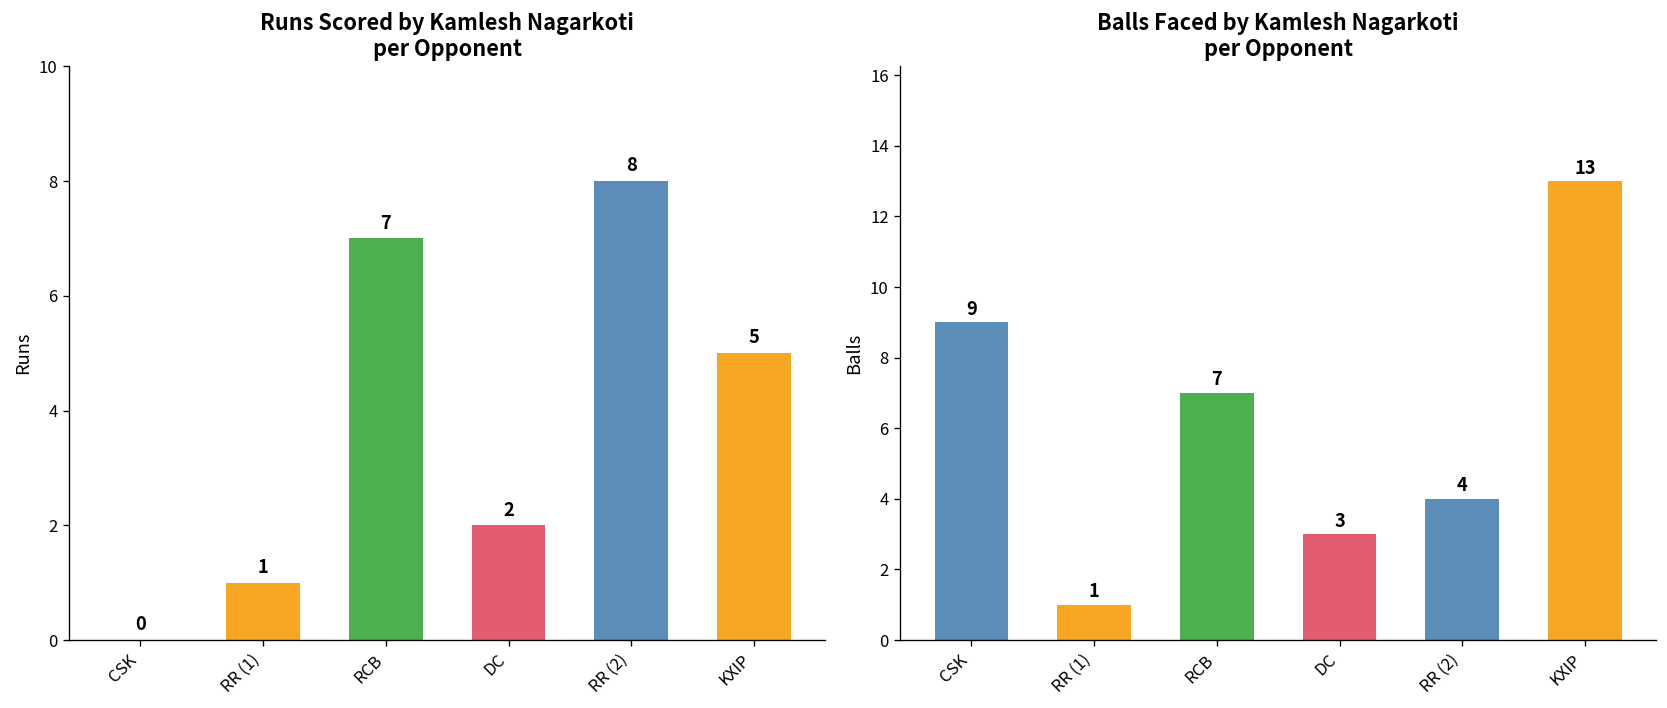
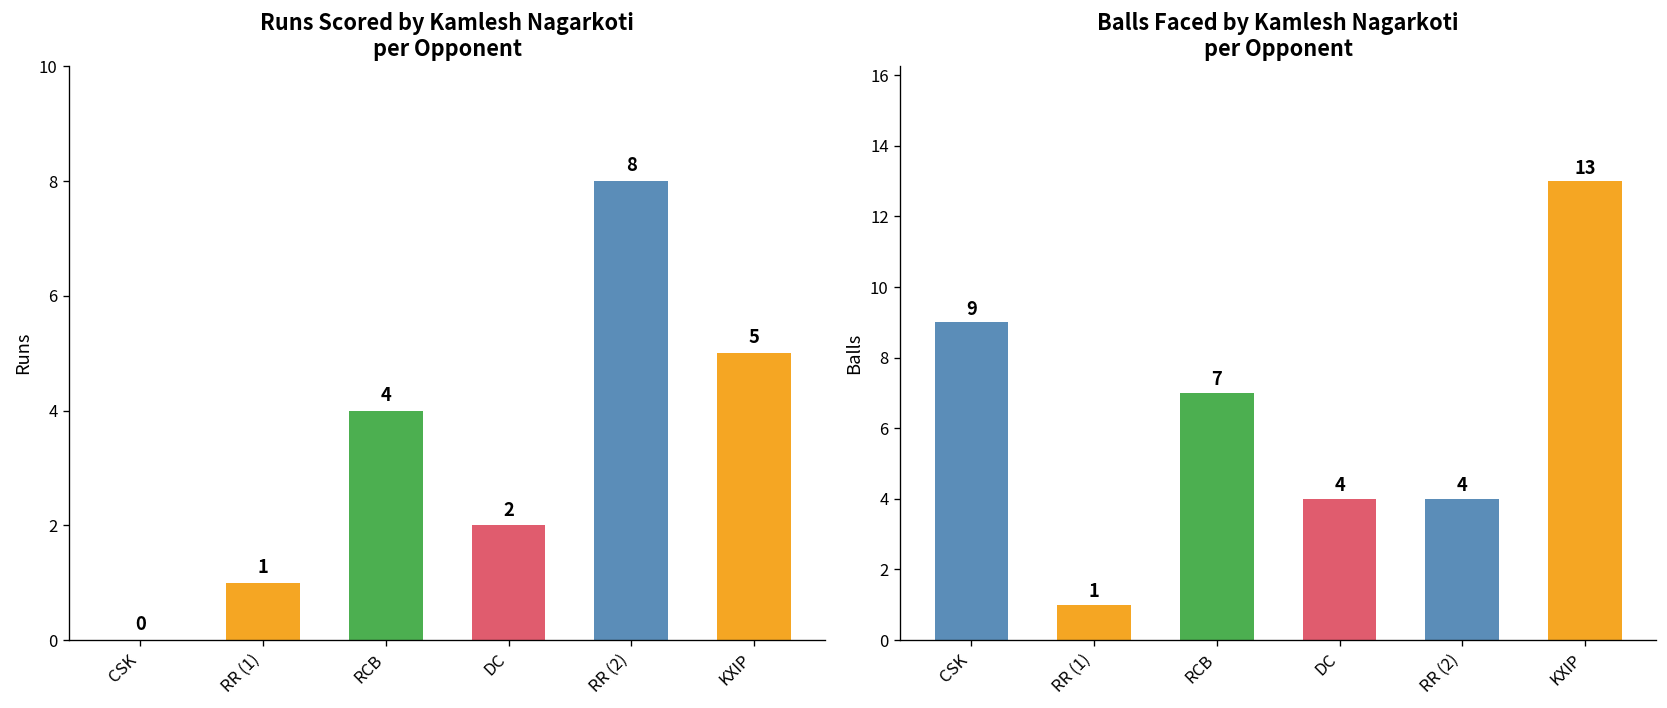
Runs Scored by Kamlesh Nagarkoti per Opponent, RCB: 7 -> 4
Balls Faced by Kamlesh Nagarkoti per Opponent, DC: 3 -> 4
